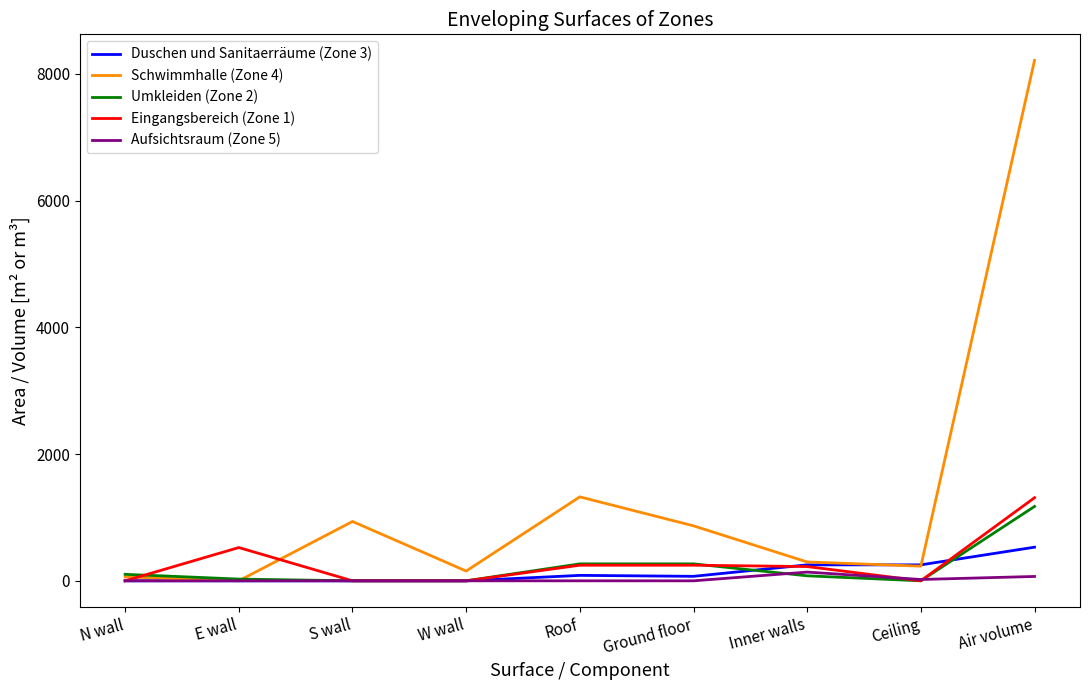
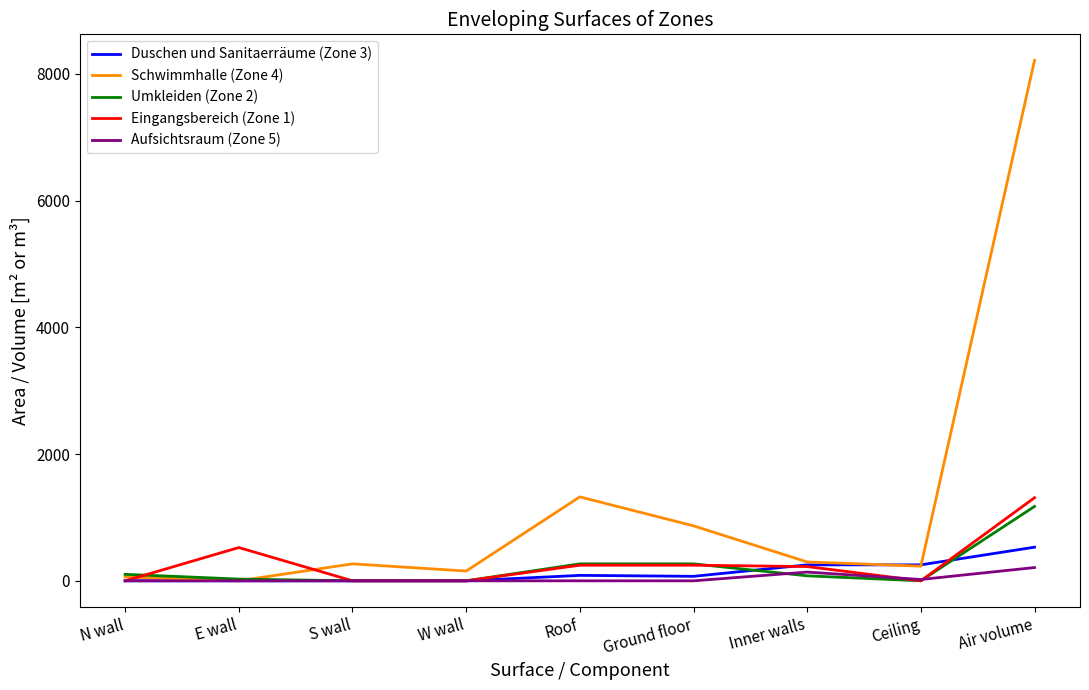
Schwimmhalle (Zone 4), S wall: 900 -> 300
Aufsichtsraum (Zone 5), Air volume: 100 -> 200
